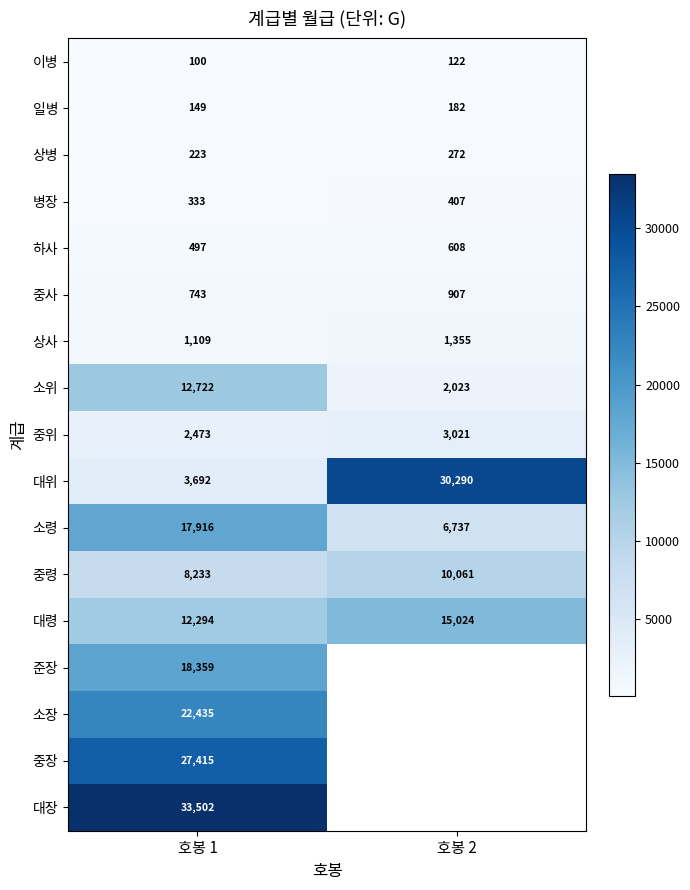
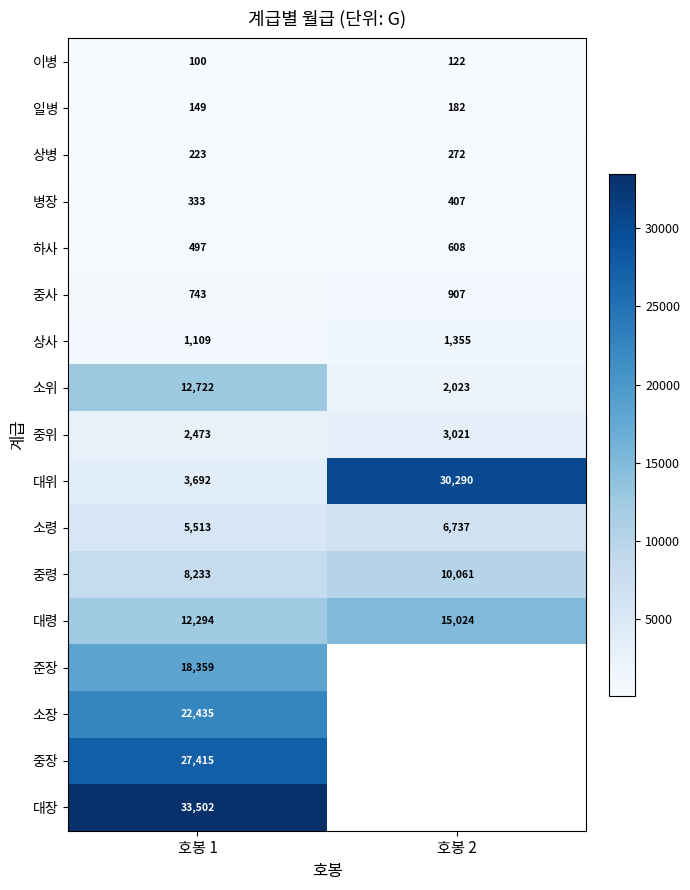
소령, 호봉 1: 17,916 -> 5,513
